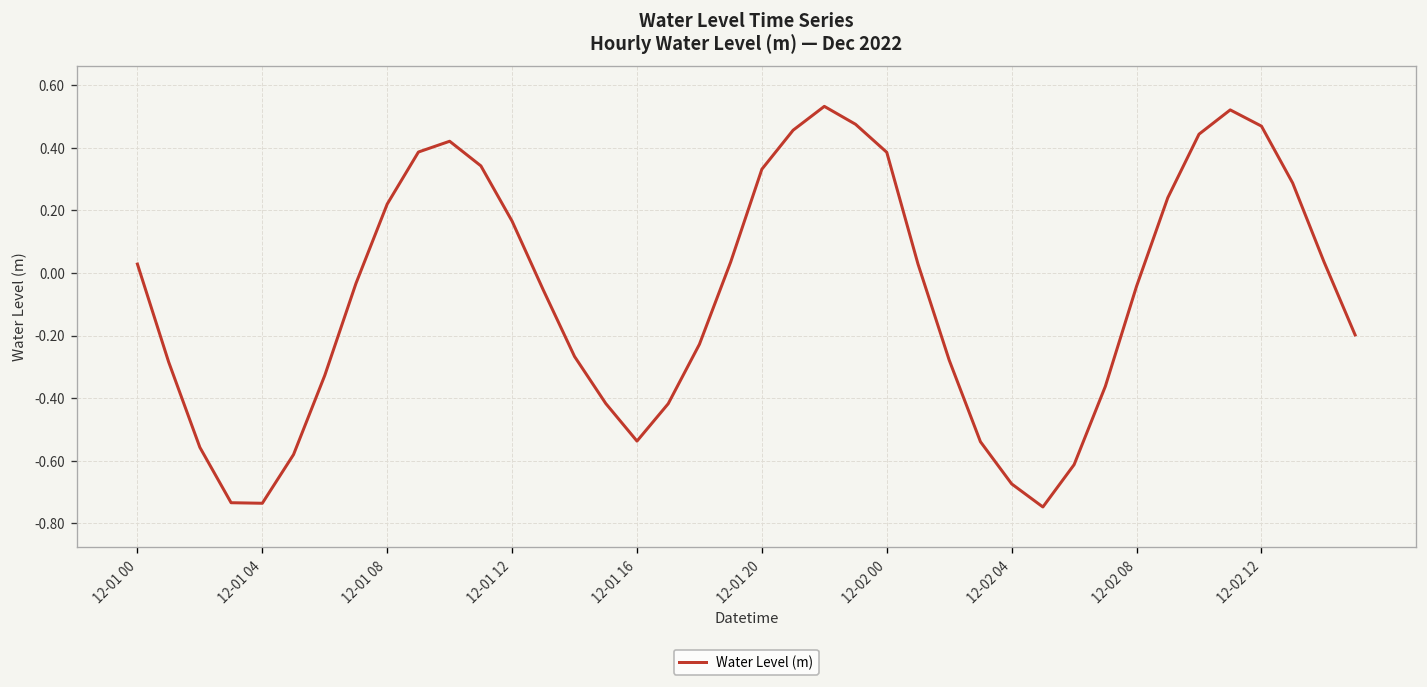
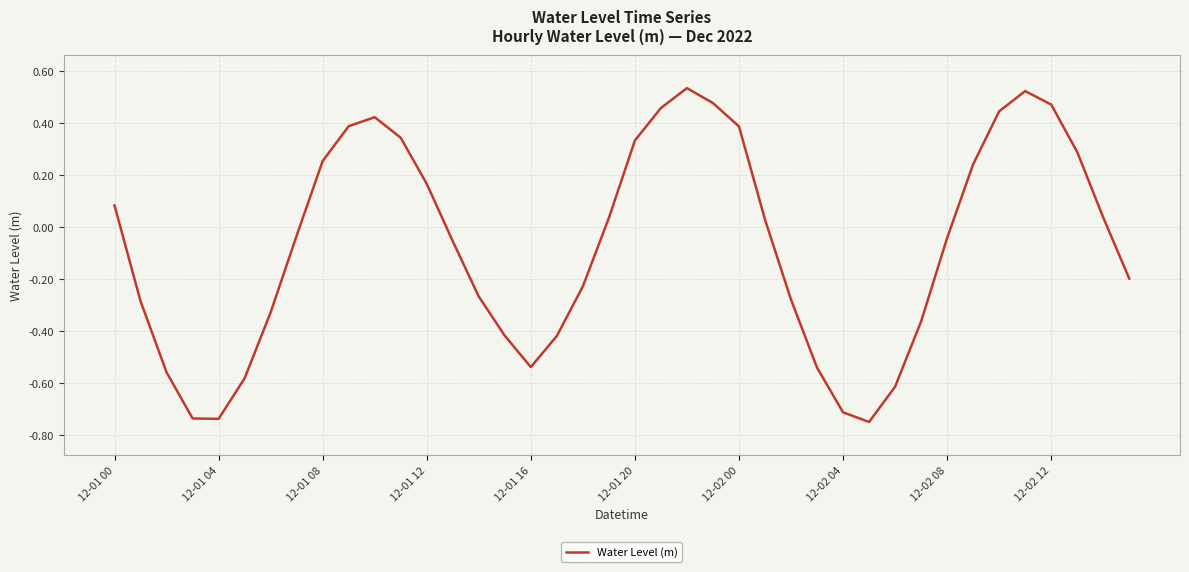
12-01 00: 0.03 -> 0.08
12-01 08: 0.22 -> 0.25
12-02 04: -0.67 -> -0.71
